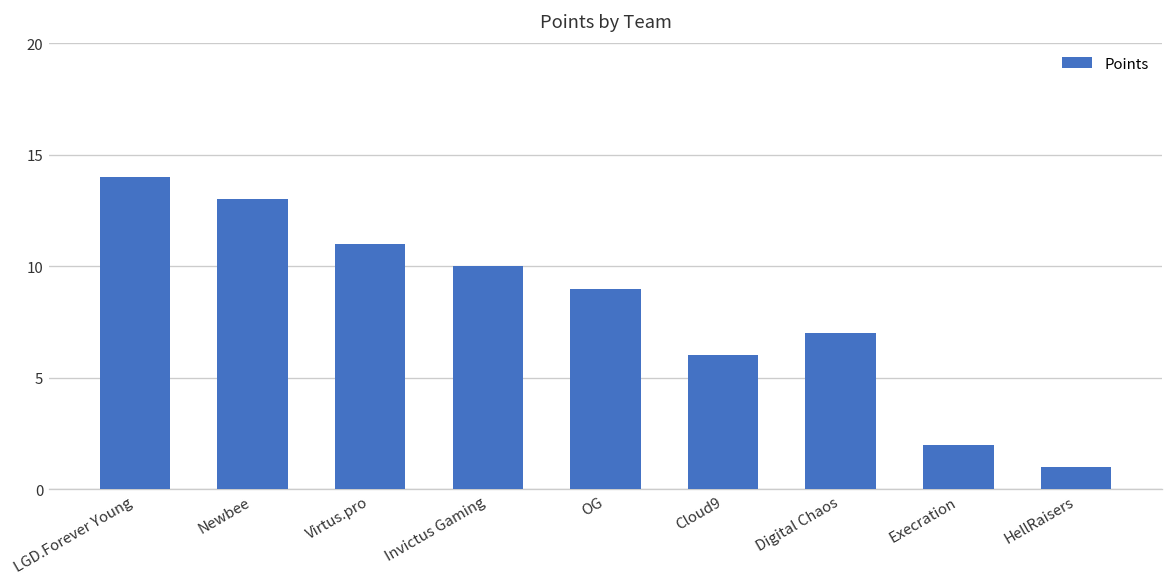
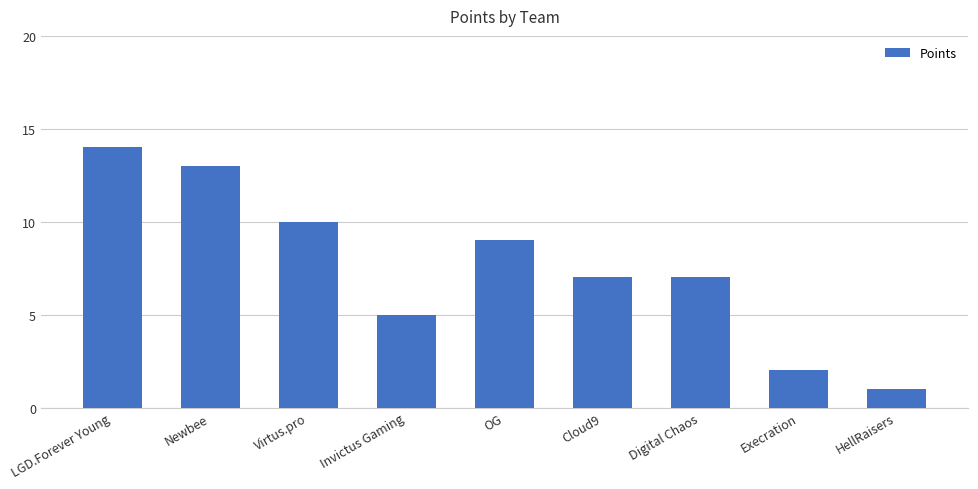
Virtus.pro: 11 -> 10
Invictus Gaming: 10 -> 5
Cloud9: 6 -> 7
